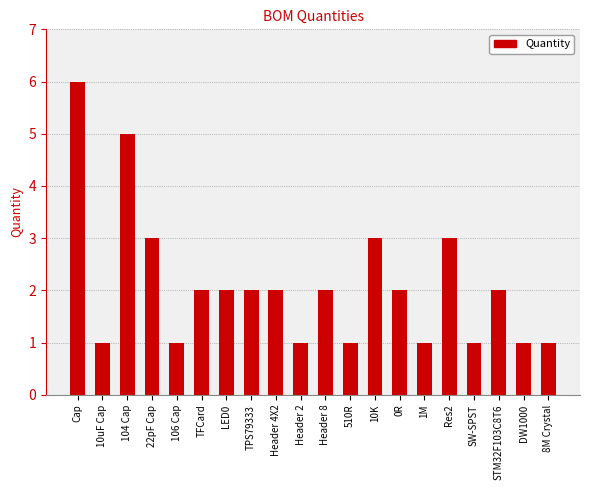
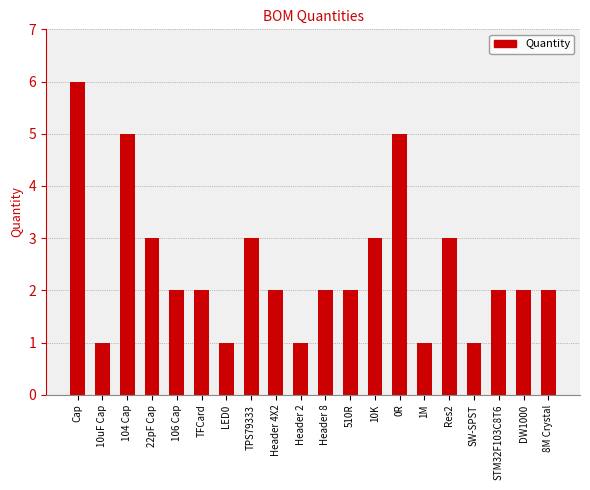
106 Cap: 1 -> 2
LED0: 2 -> 1
TPS79333: 2 -> 3
510R: 1 -> 2
0R: 2 -> 5
DW1000: 1 -> 2
8M Crystal: 1 -> 2
